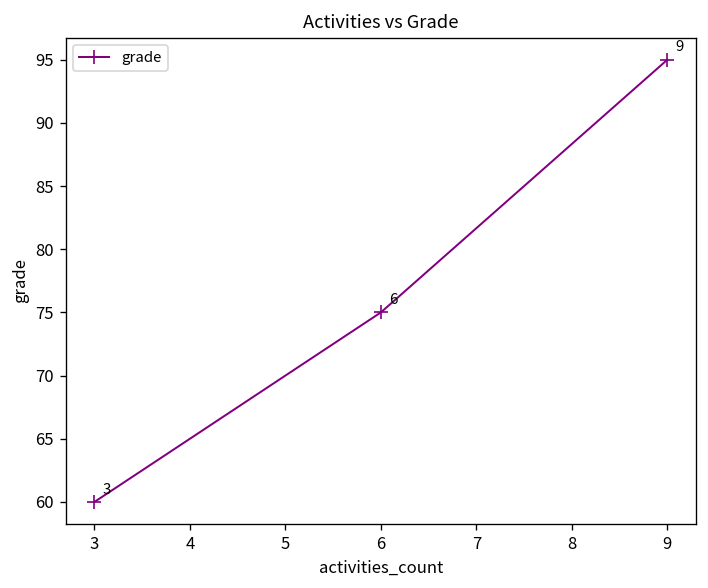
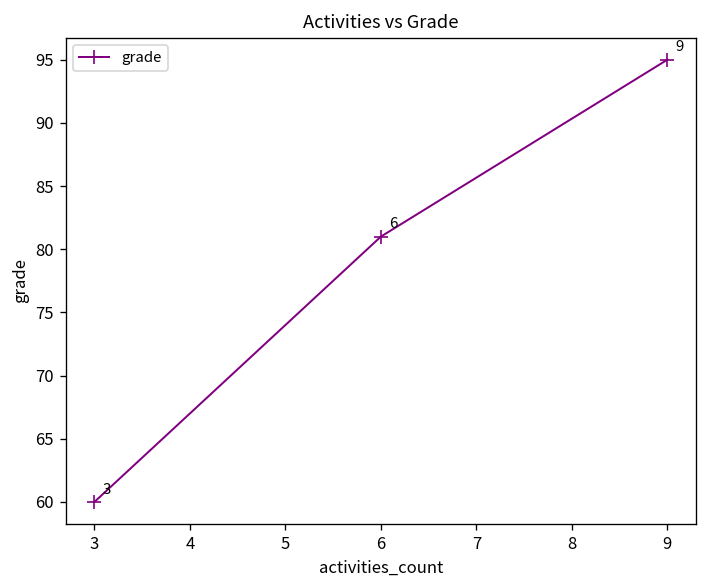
6: 75 -> 81
